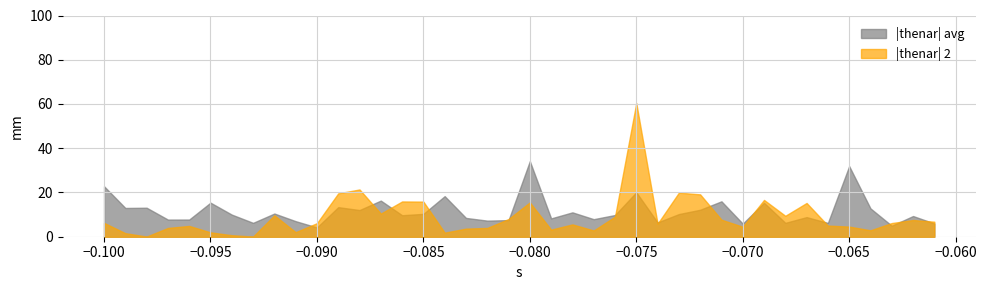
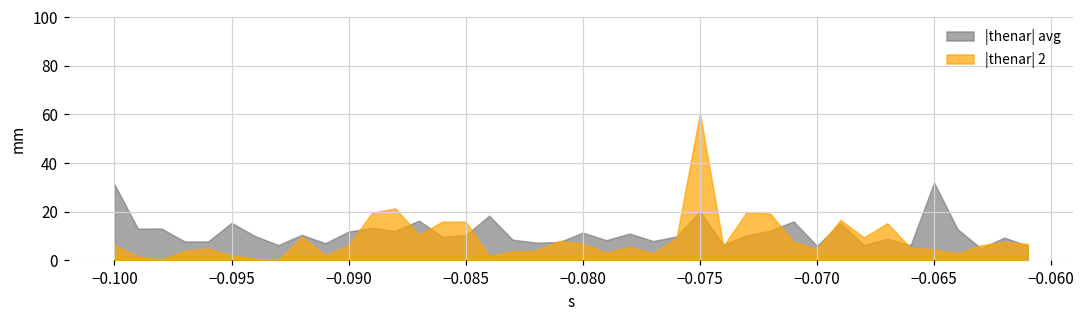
|thenar| avg, −0.100: 23 -> 31
|thenar| avg, −0.090: 4 -> 12
|thenar| avg, −0.080: 34 -> 11
|thenar| 2, −0.080: 16 -> 7
